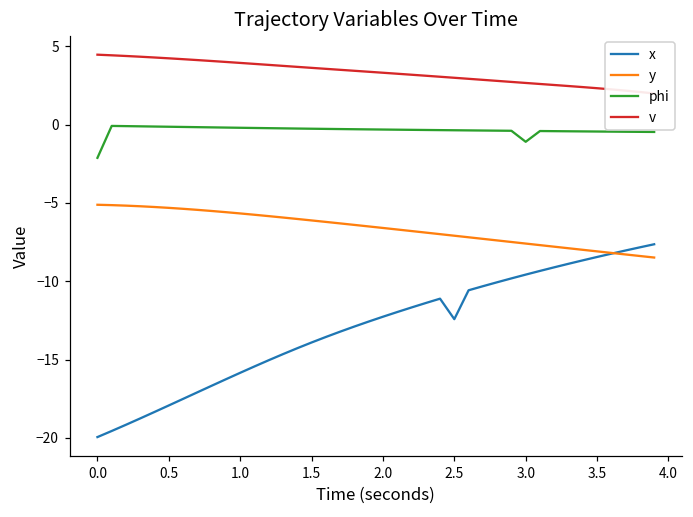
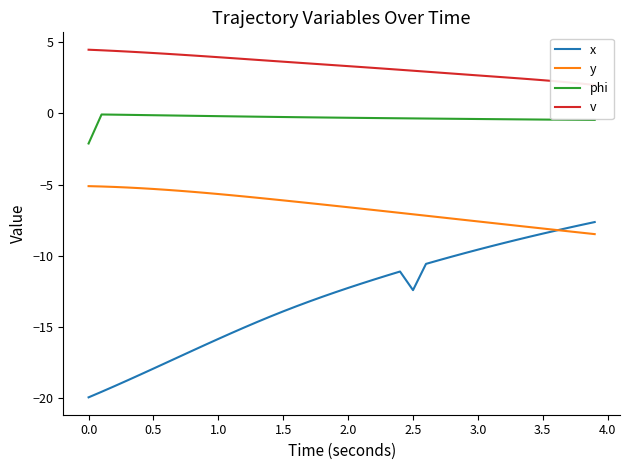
phi, 3.0: -1.1 -> -0.4
